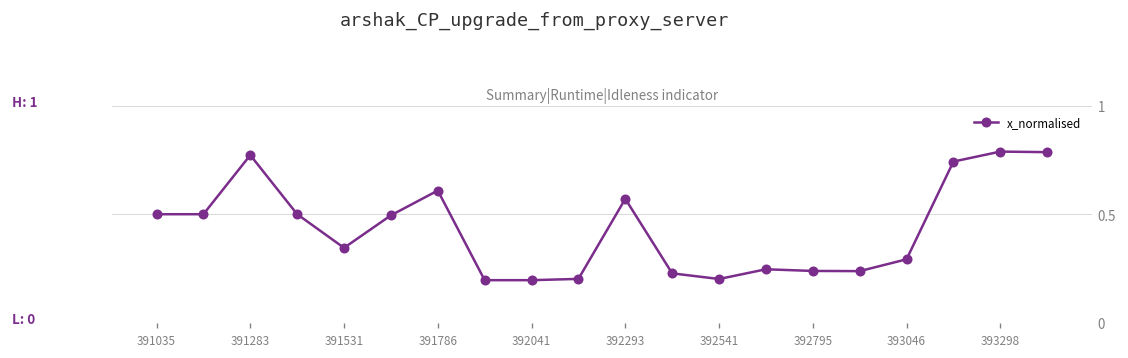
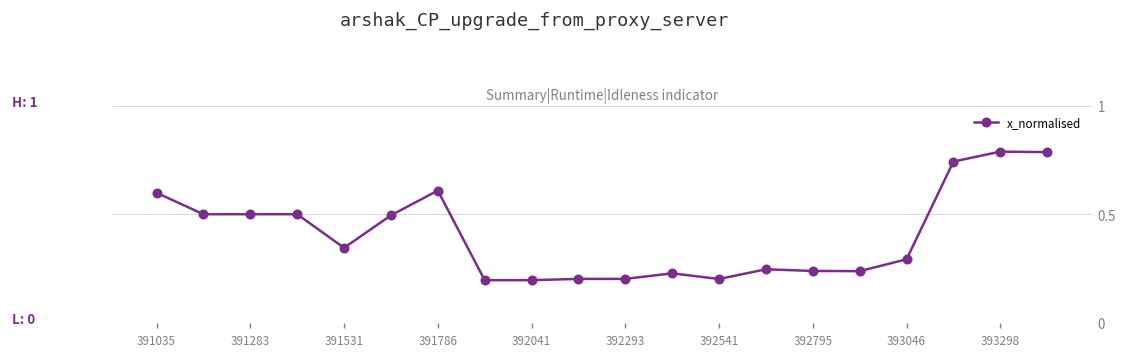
391035: 0.50 -> 0.60
391283: 0.77 -> 0.50
392293: 0.57 -> 0.20
